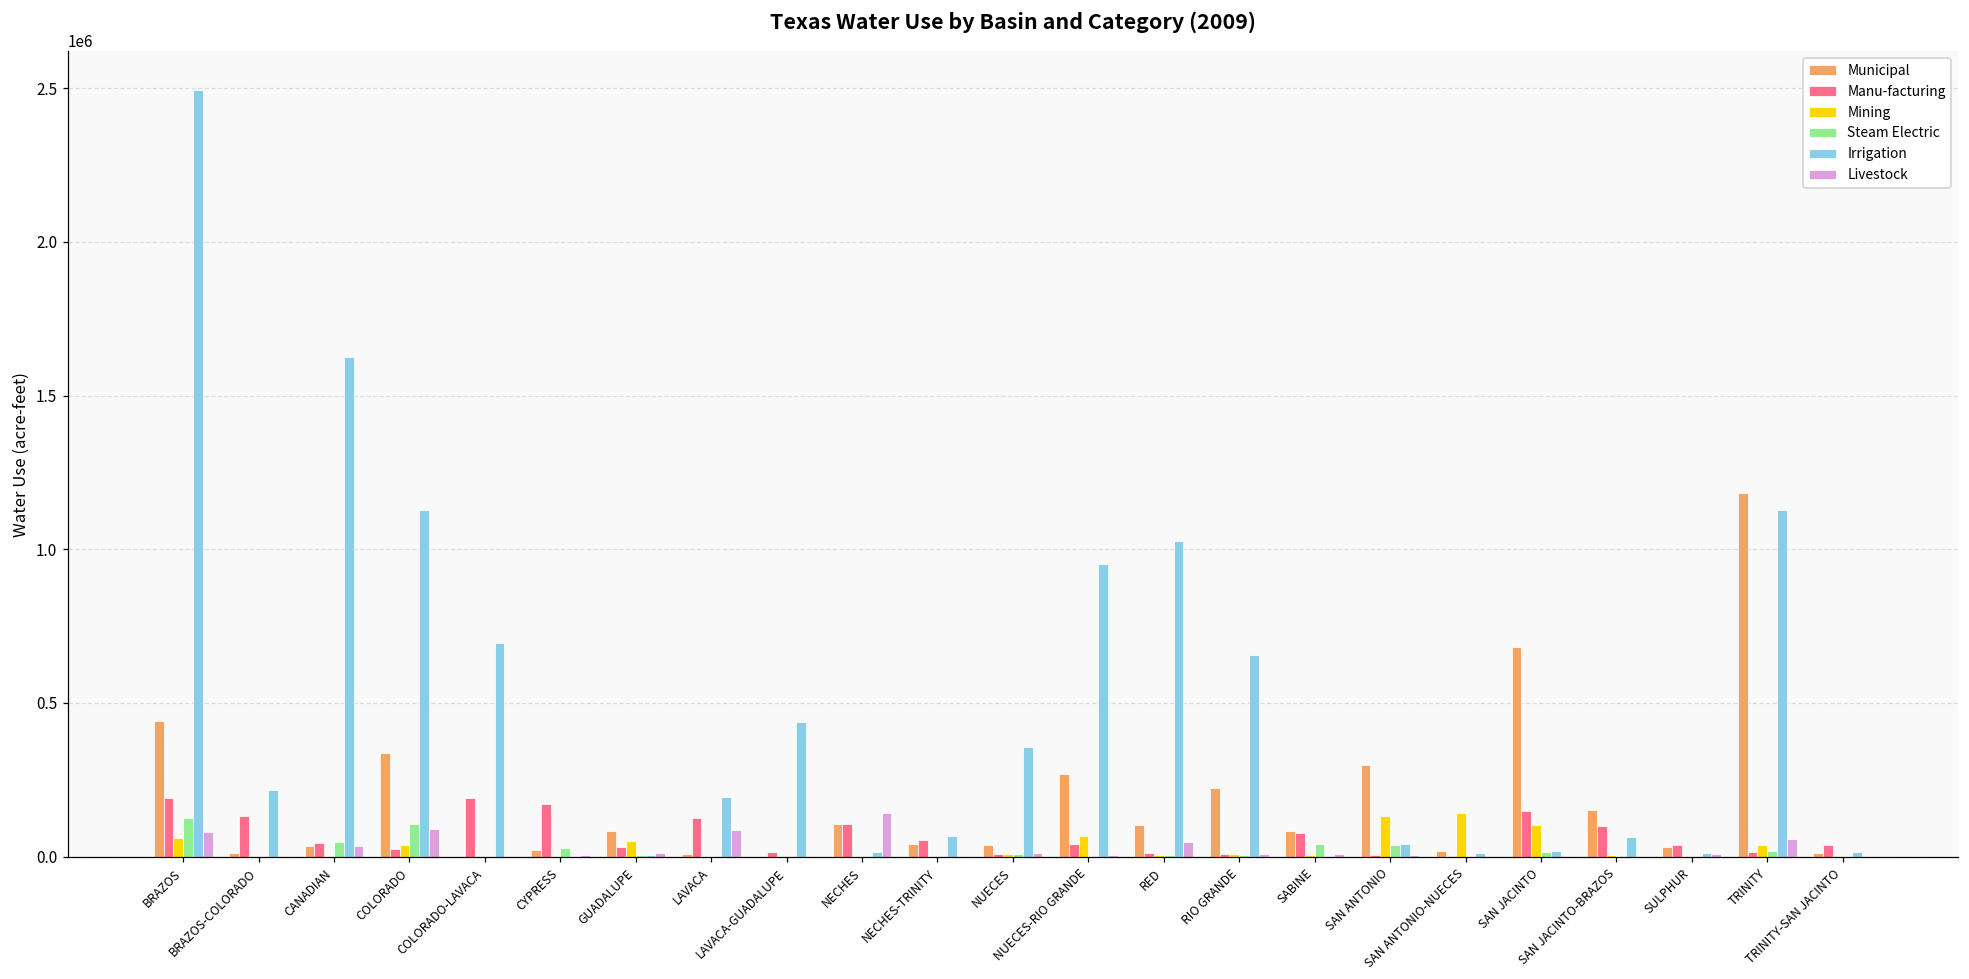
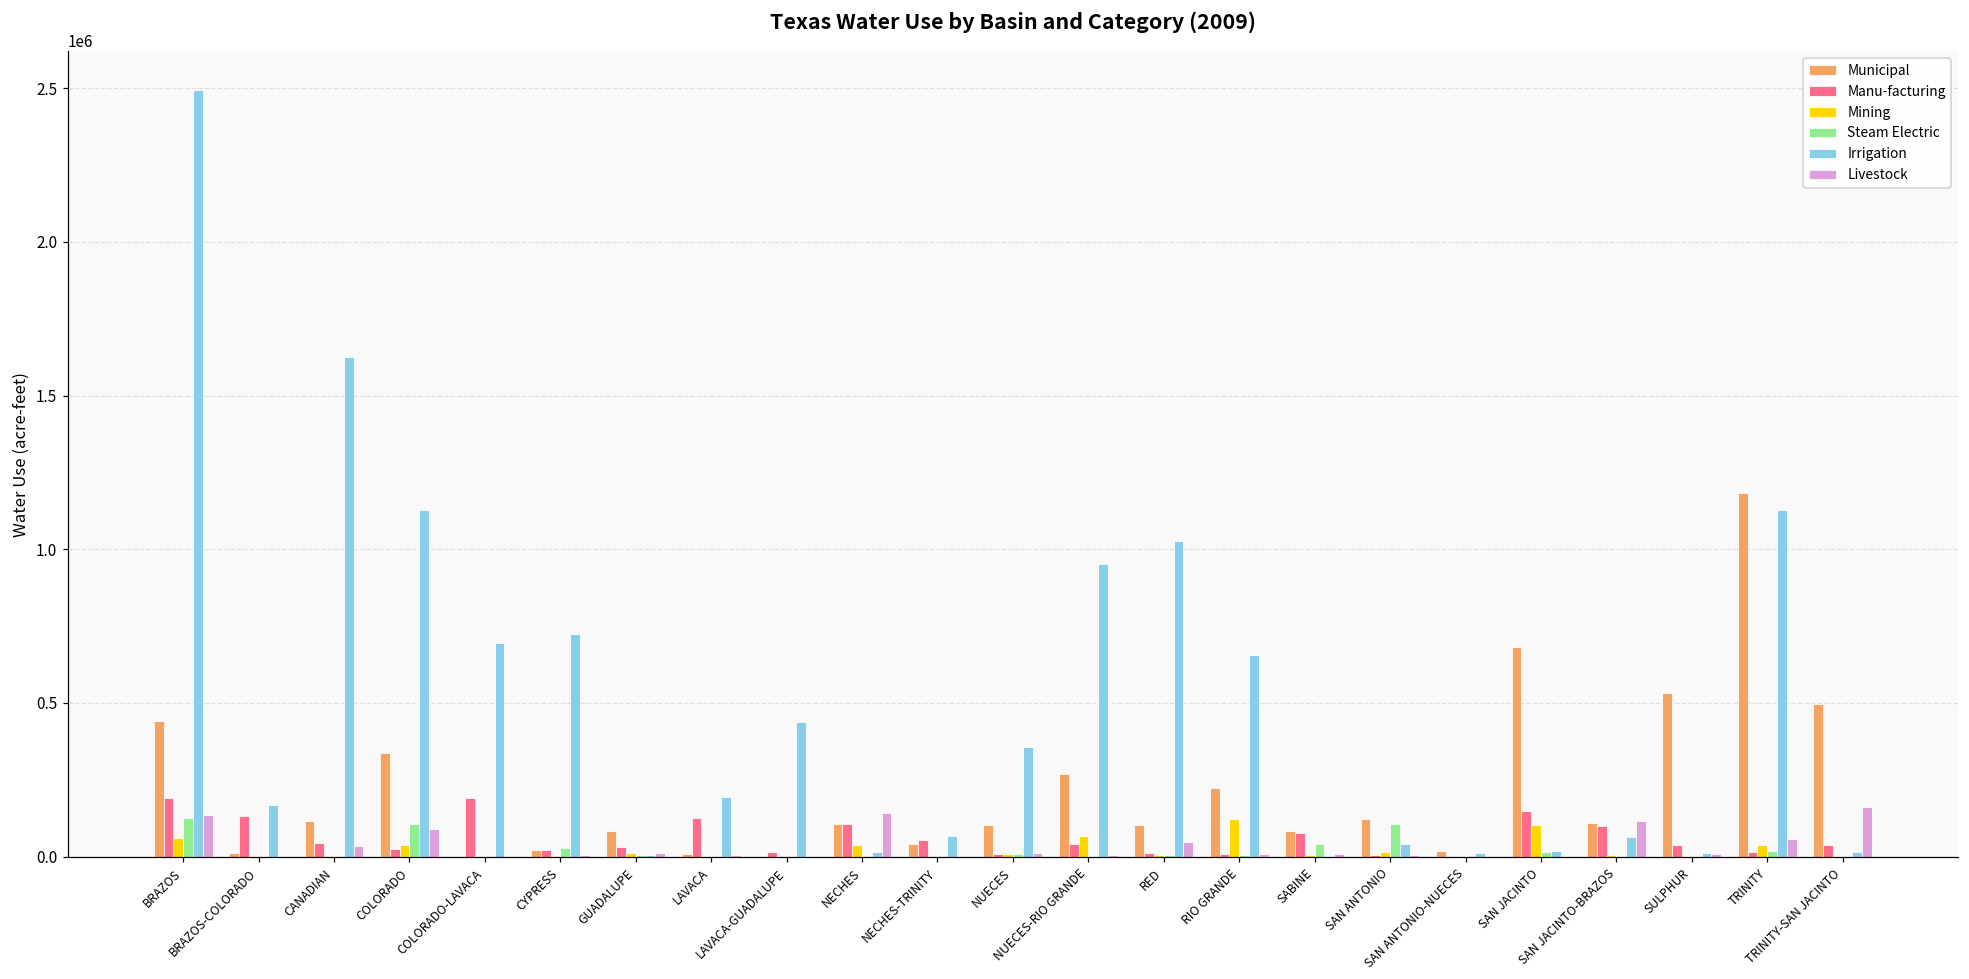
Livestock, BRAZOS: 80000 -> 140000
Irrigation, BRAZOS-COLORADO: 220000 -> 170000
Municipal, CANADIAN: 40000 -> 120000
Steam Electric, CANADIAN: 50000 -> 0
Manu-facturing, CYPRESS: 170000 -> 20000
Irrigation, CYPRESS: 0 -> 730000
Mining, GUADALUPE: 50000 -> 10000
Livestock, LAVACA: 90000 -> 10000
Mining, NECHES: 0 -> 40000
Municipal, NUECES: 40000 -> 100000
Mining, RIO GRANDE: 10000 -> 120000
Municipal, SAN ANTONIO: 300000 -> 120000
Mining, SAN ANTONIO: 130000 -> 20000
Steam Electric, SAN ANTONIO: 40000 -> 110000
Mining, SAN ANTONIO-NUECES: 140000 -> 0
Municipal, SAN JACINTO-BRAZOS: 150000 -> 110000
Livestock, SAN JACINTO-BRAZOS: 0 -> 120000
Municipal, SULPHUR: 30000 -> 530000
Municipal, TRINITY-SAN JACINTO: 10000 -> 500000
Livestock, TRINITY-SAN JACINTO: 0 -> 160000
